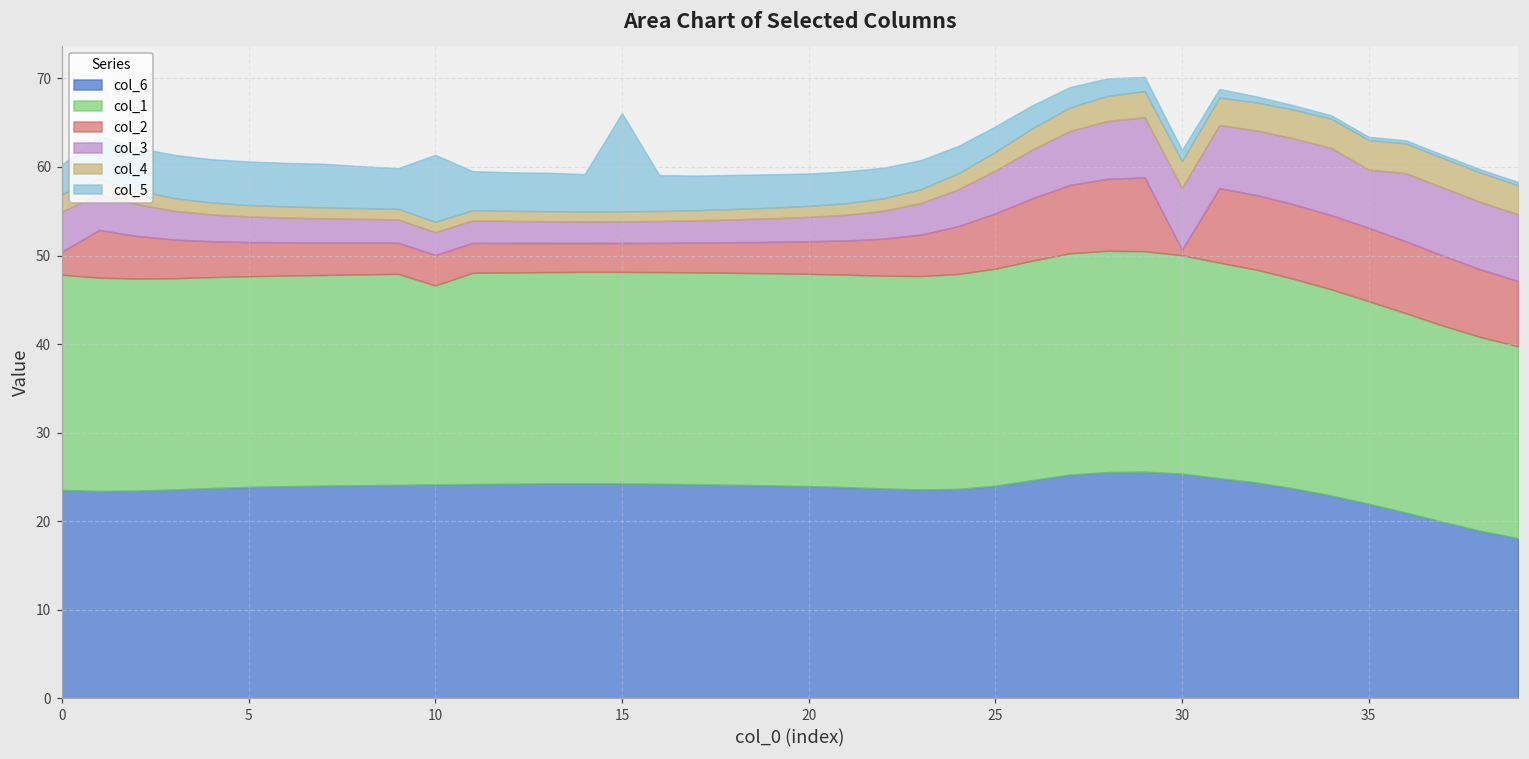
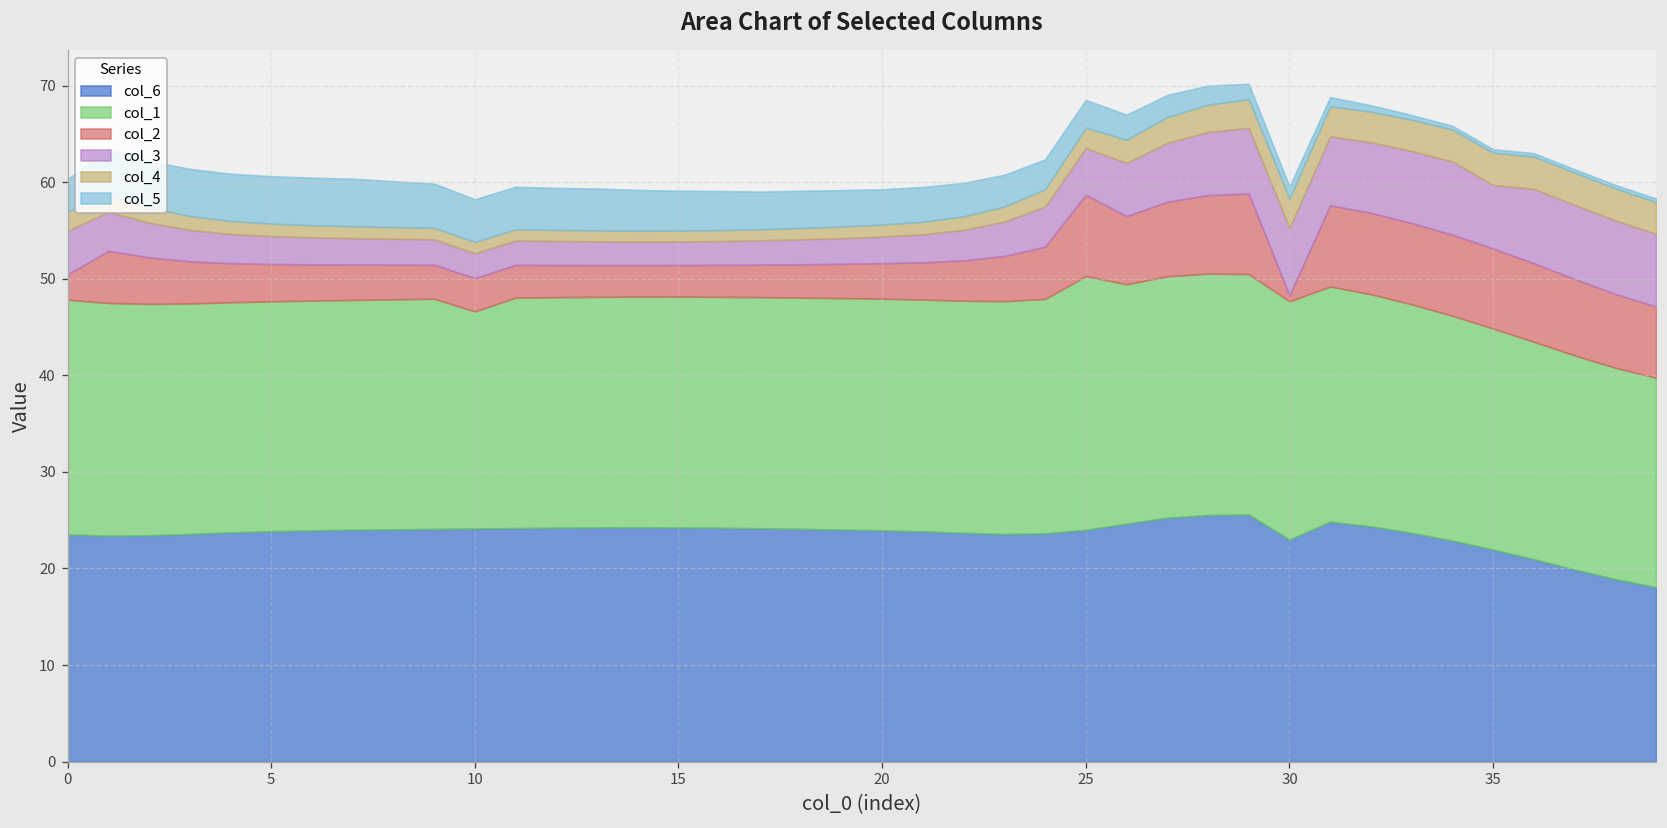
col_5, 10: 8 -> 4
col_5, 15: 11 -> 4
col_1, 25: 25 -> 26
col_2, 25: 6 -> 8
col_6, 30: 25 -> 23
